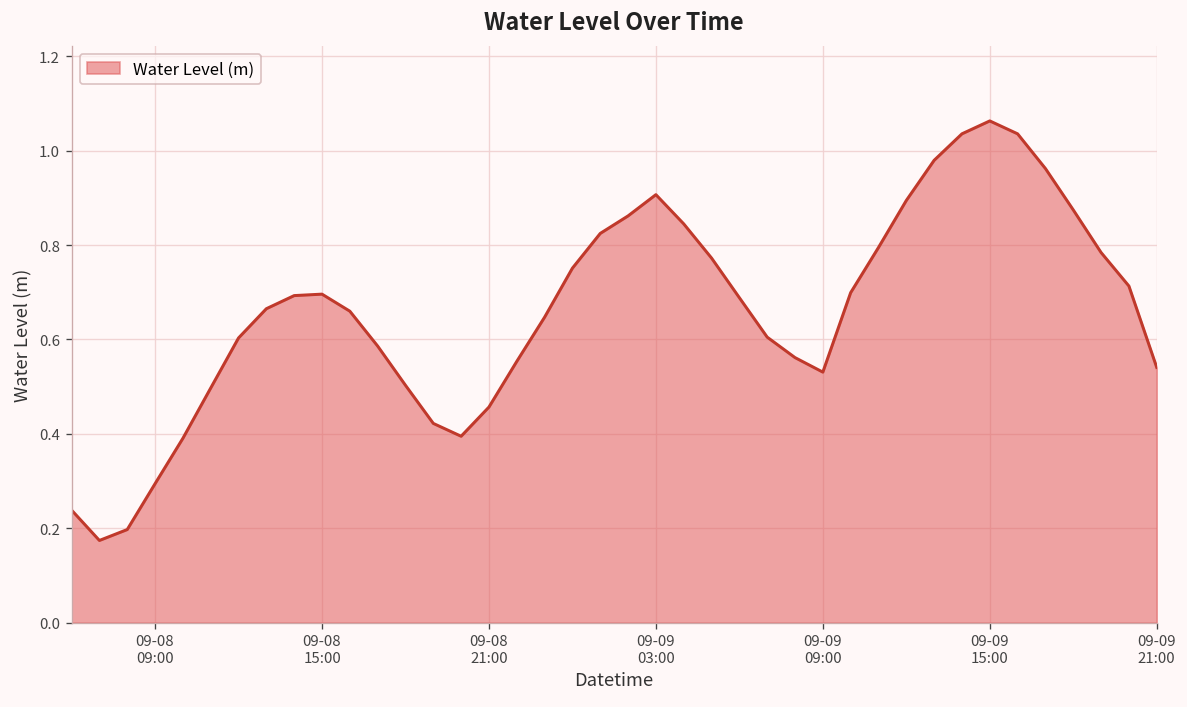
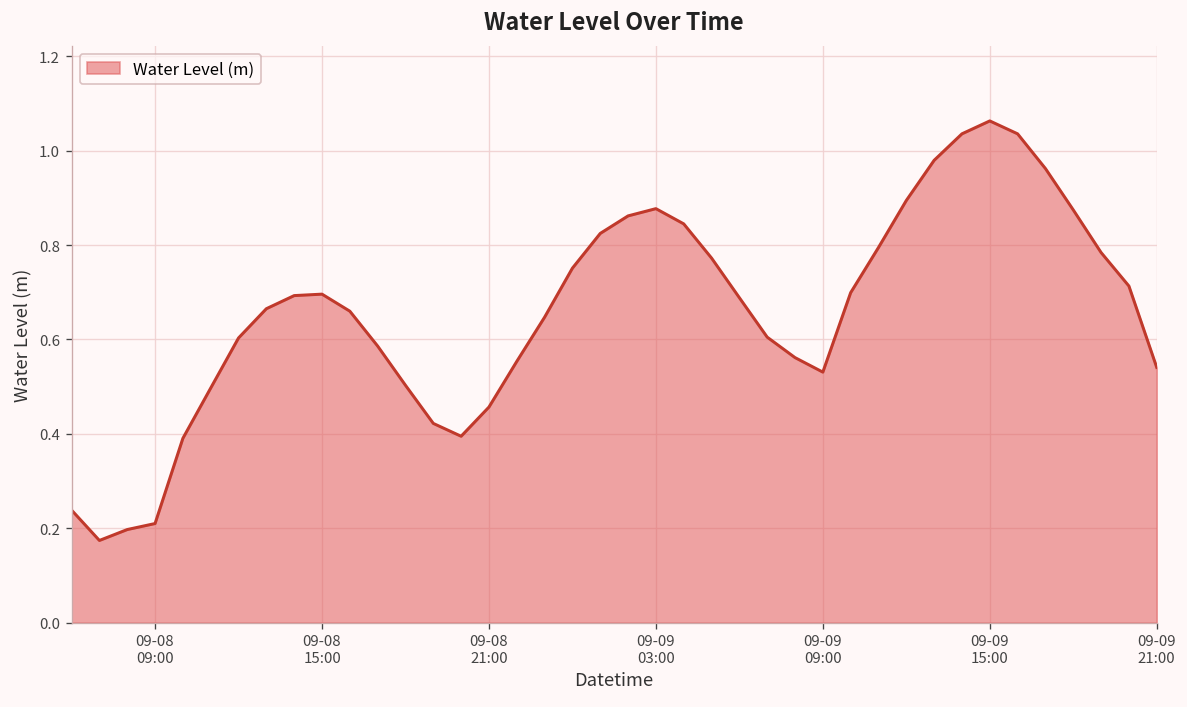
09-08 09:00: 0.29 -> 0.21
09-09 03:00: 0.91 -> 0.88
